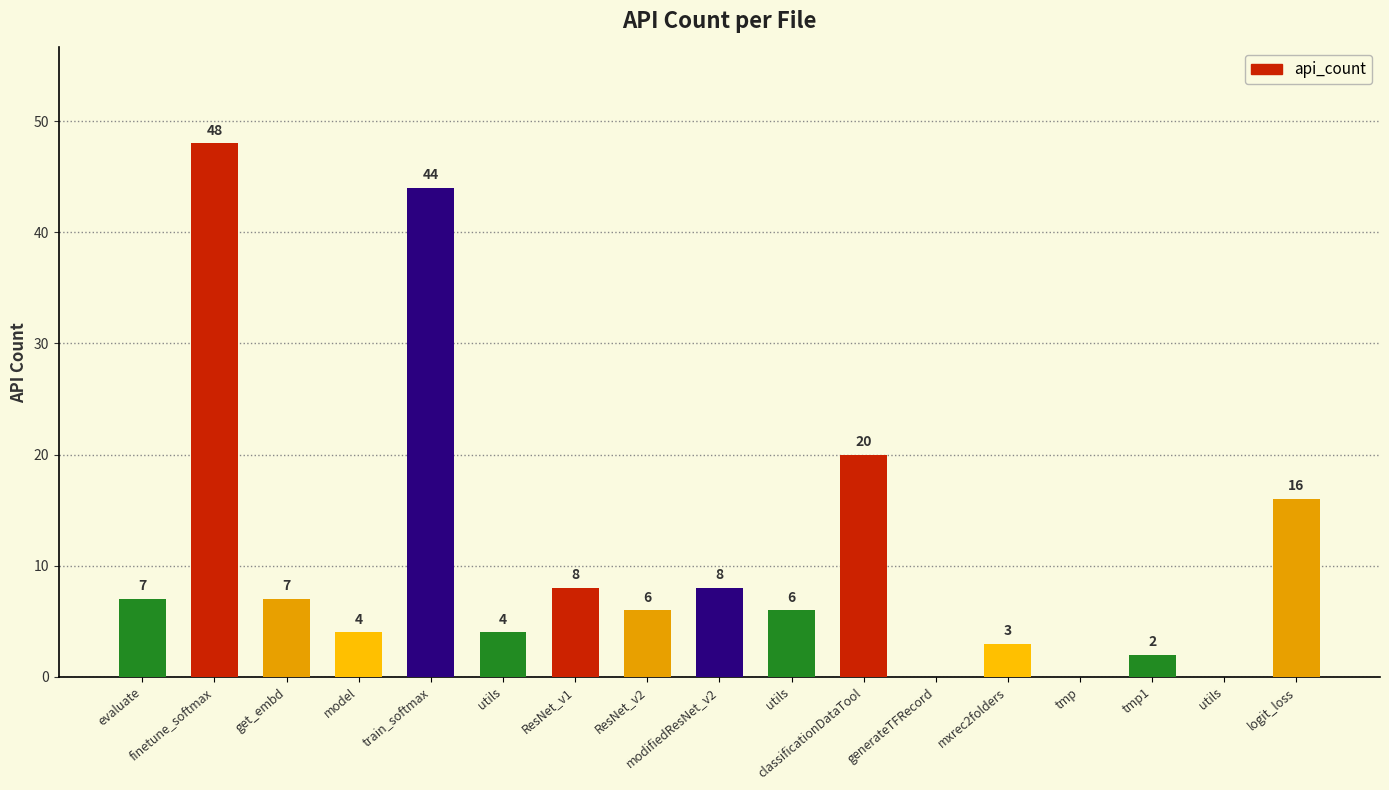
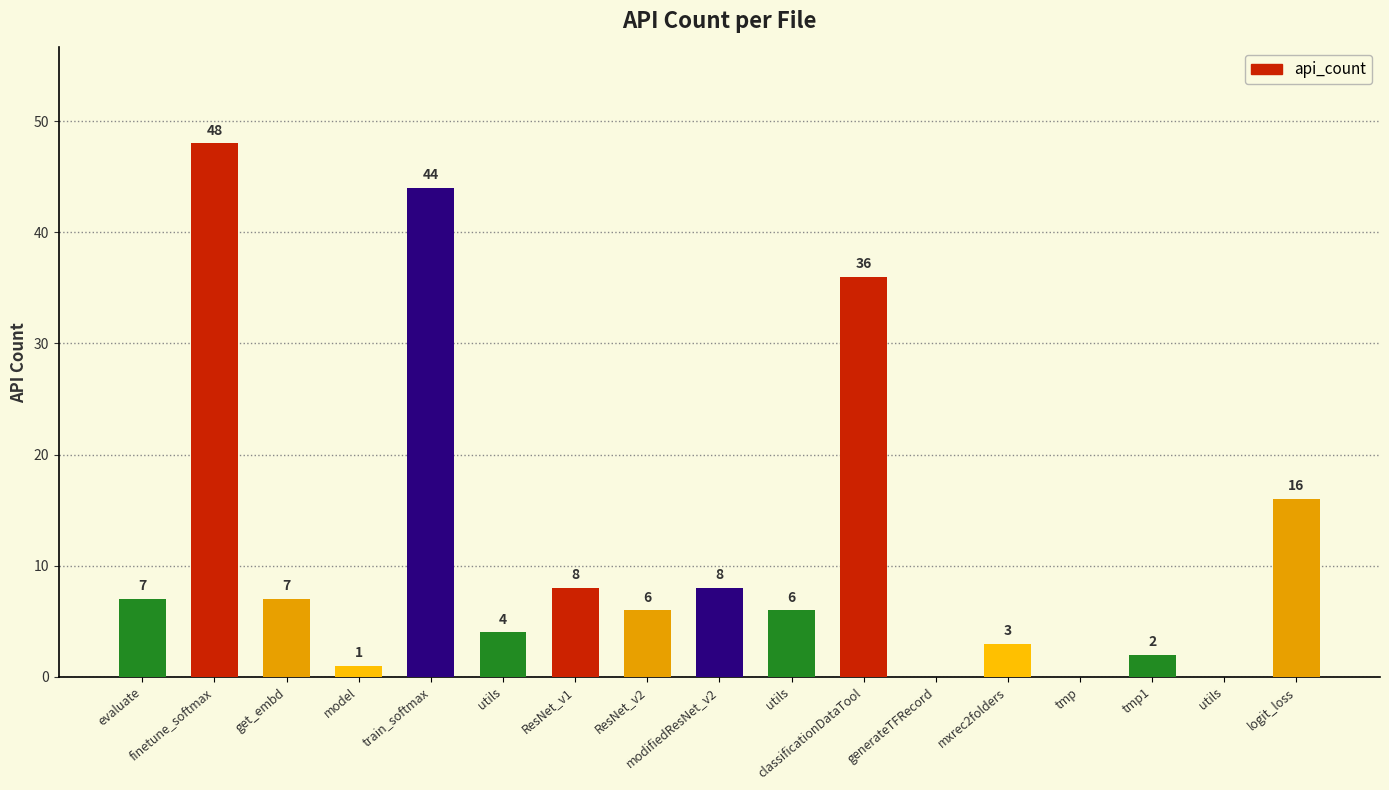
model: 4 -> 1
classificationDataTool: 20 -> 36
